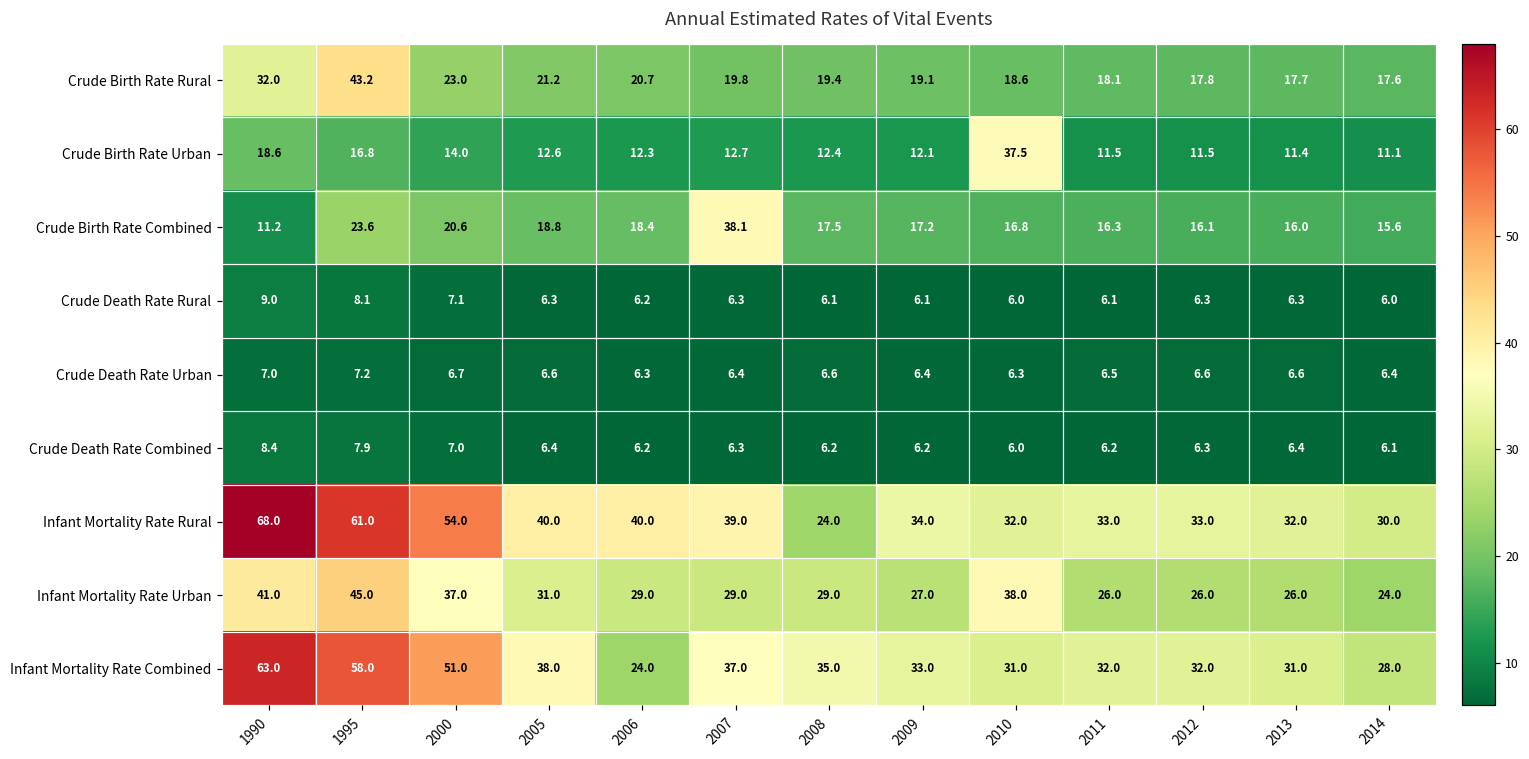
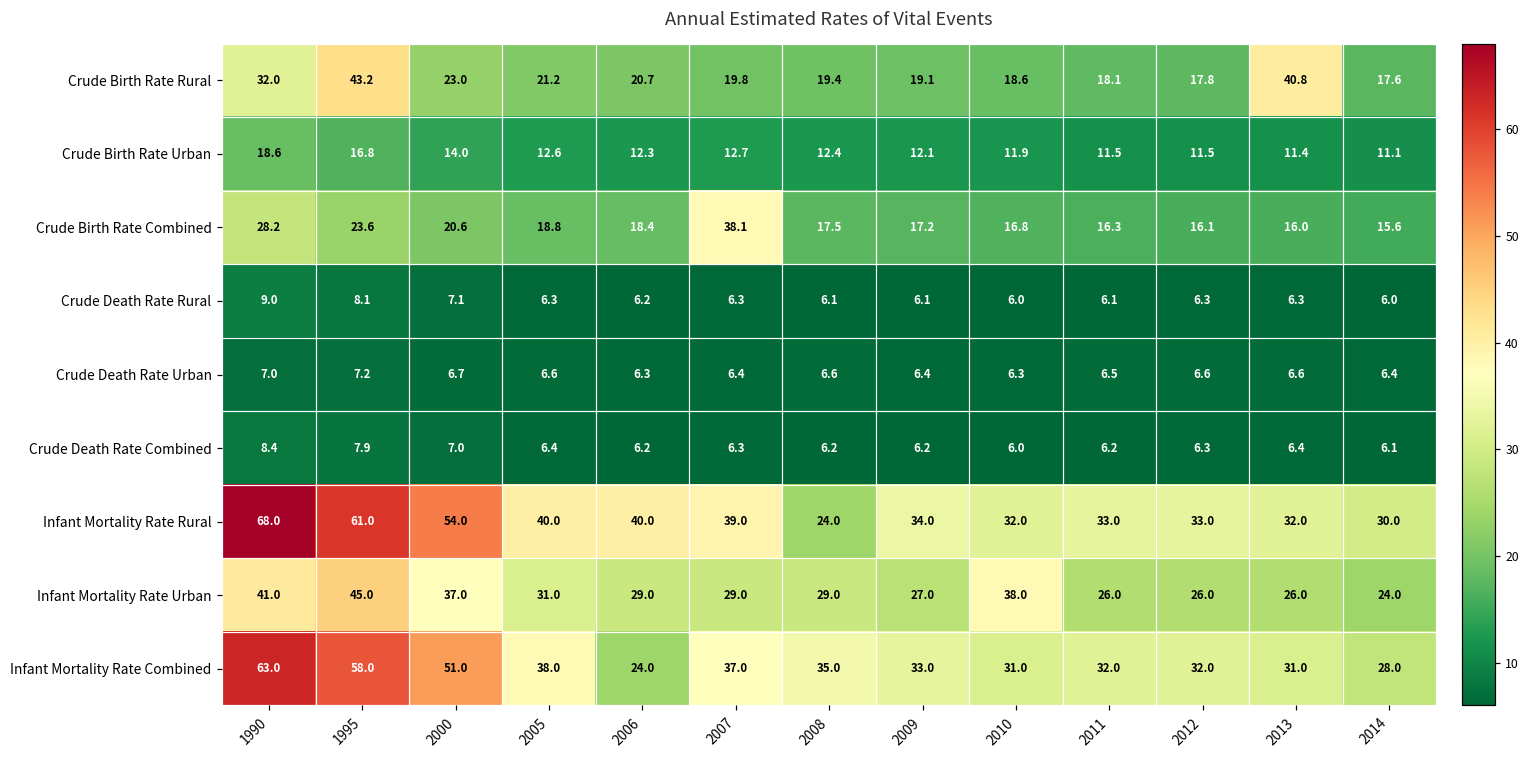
Crude Birth Rate Rural, 2013: 17.7 -> 40.8
Crude Birth Rate Urban, 2010: 37.5 -> 11.9
Crude Birth Rate Combined, 1990: 11.2 -> 28.2
